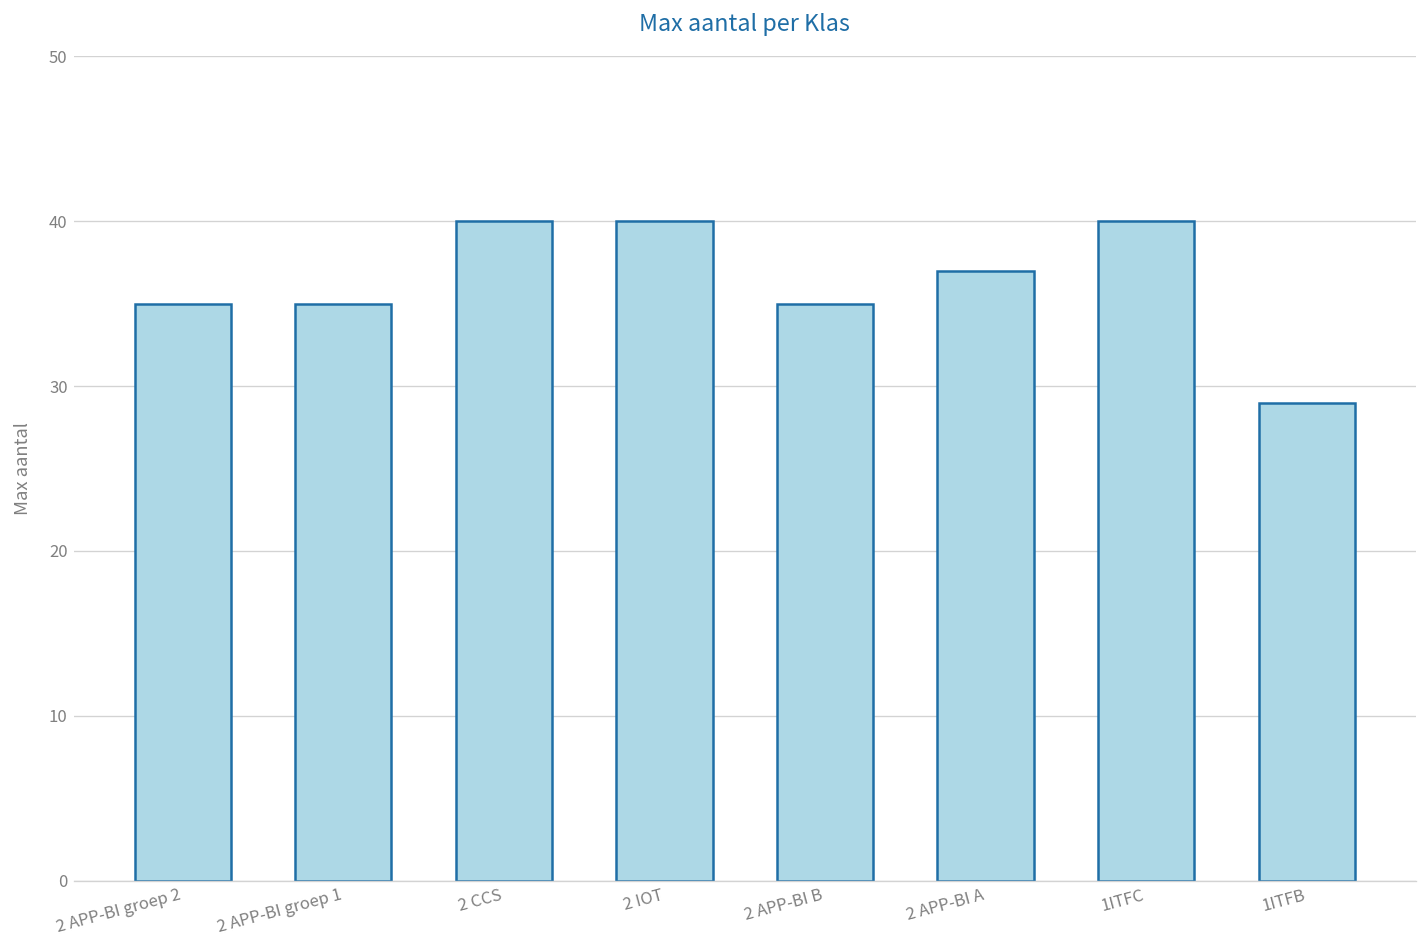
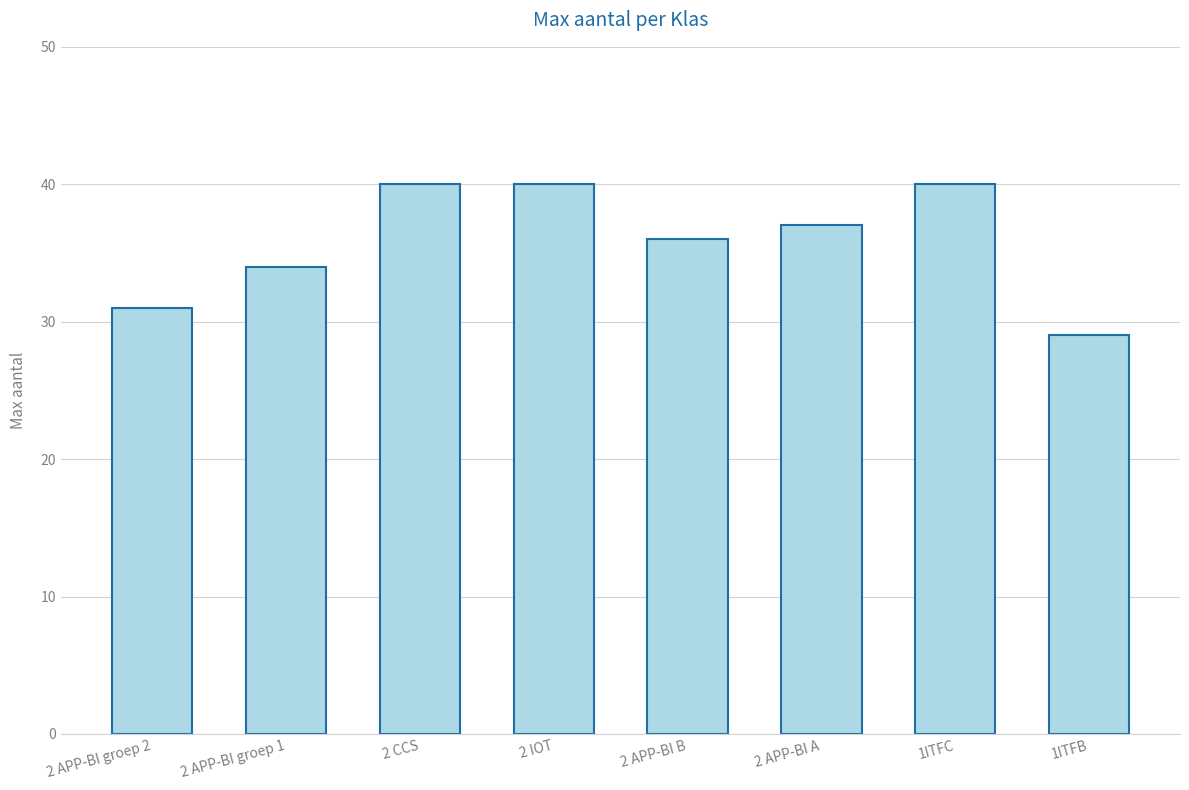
2 APP-BI groep 2: 35 -> 31
2 APP-BI groep 1: 35 -> 34
2 APP-BI B: 35 -> 36
